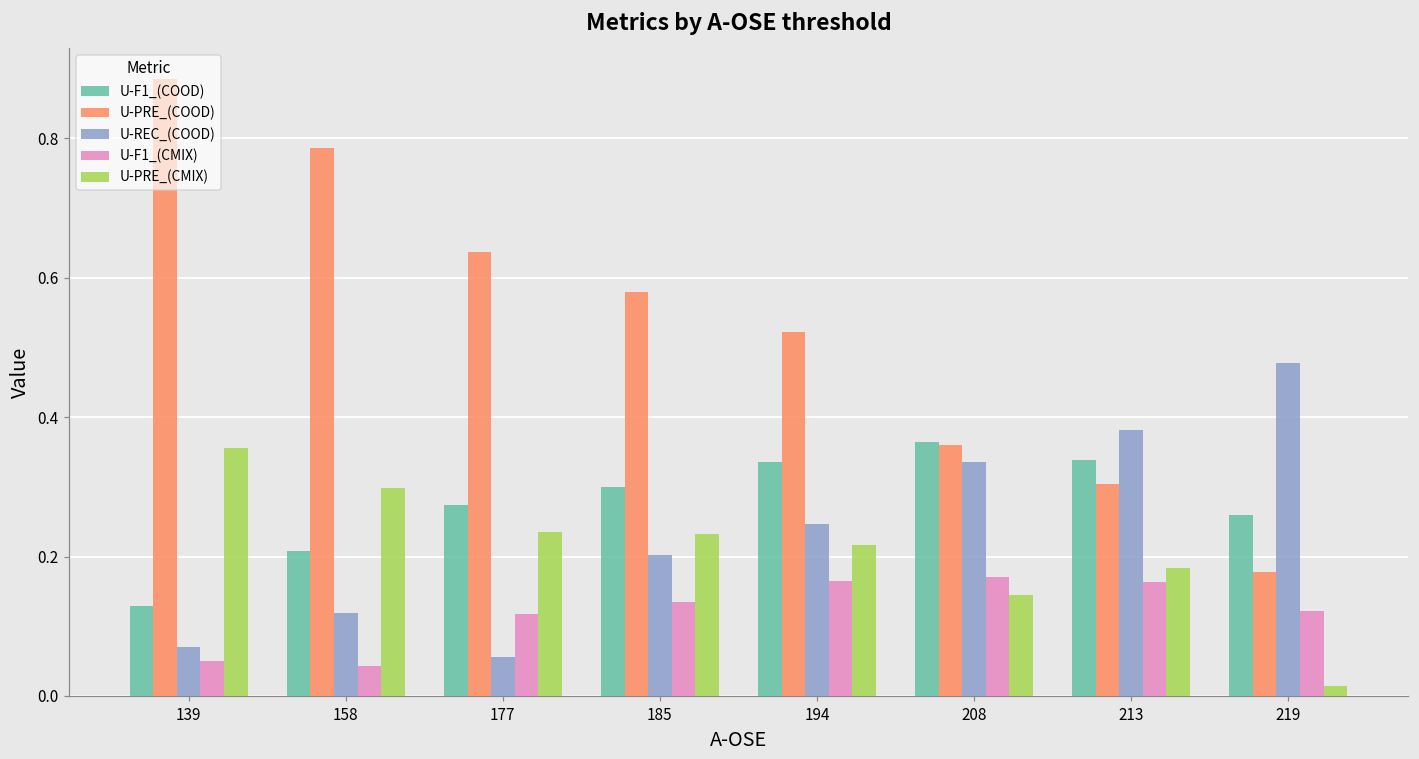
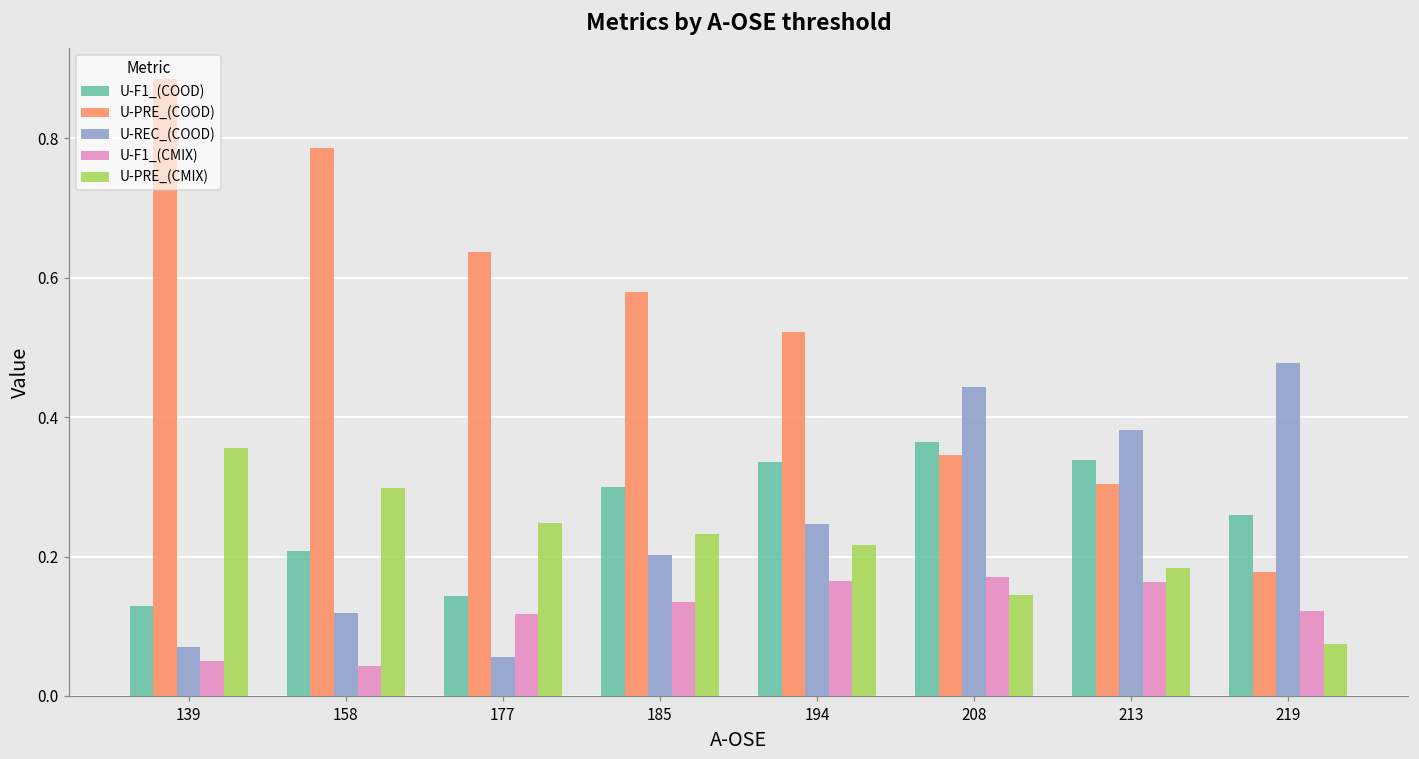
U-F1_(COOD), 177: 0.27 -> 0.14
U-PRE_(CMIX), 177: 0.23 -> 0.25
U-PRE_(COOD), 208: 0.36 -> 0.35
U-REC_(COOD), 208: 0.34 -> 0.44
U-PRE_(CMIX), 219: 0.01 -> 0.07
